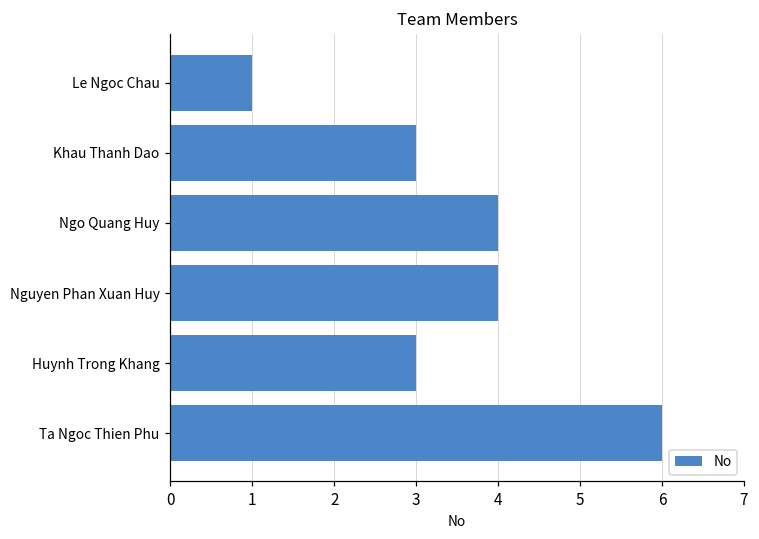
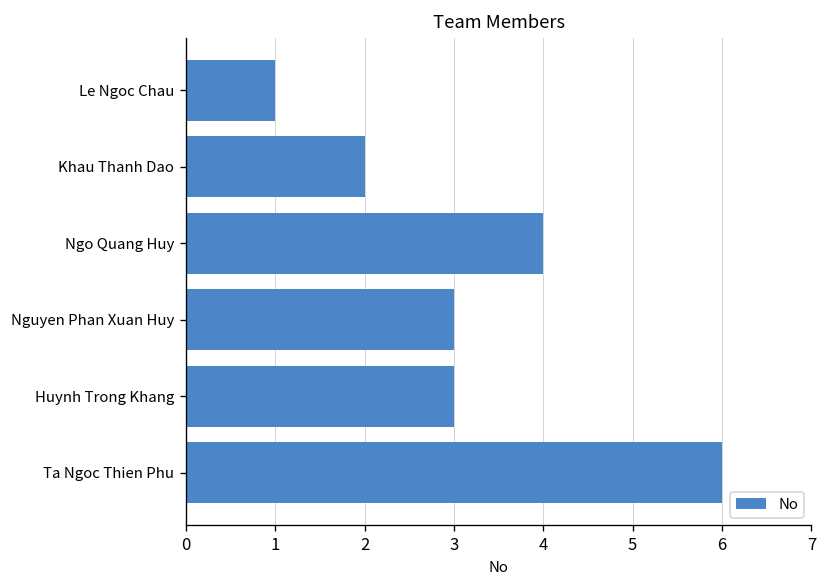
Khau Thanh Dao: 3 -> 2
Nguyen Phan Xuan Huy: 4 -> 3
